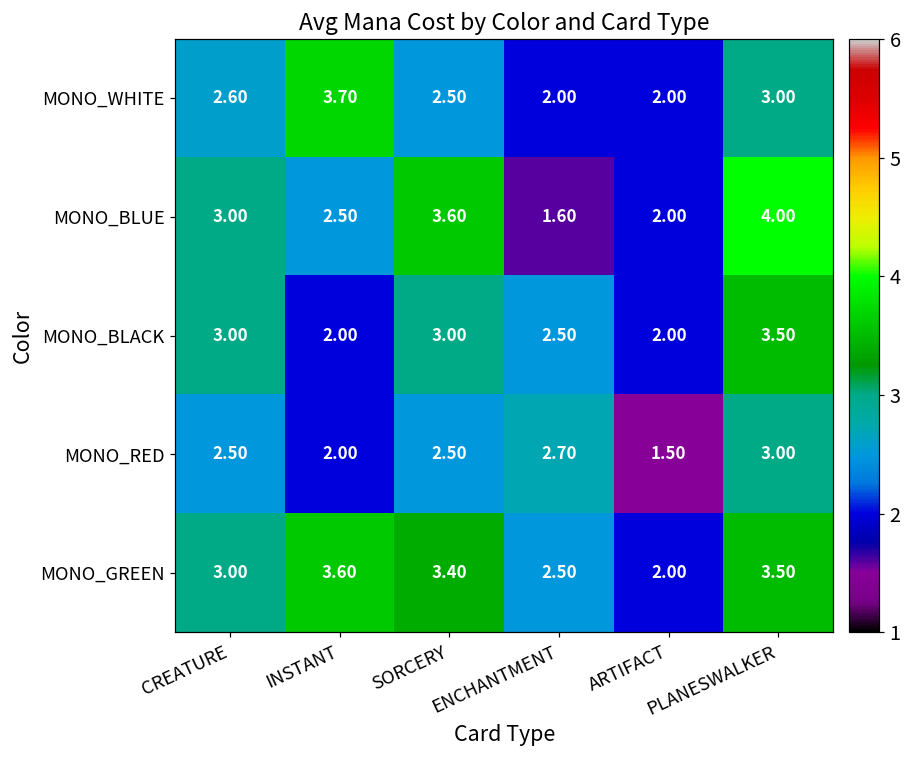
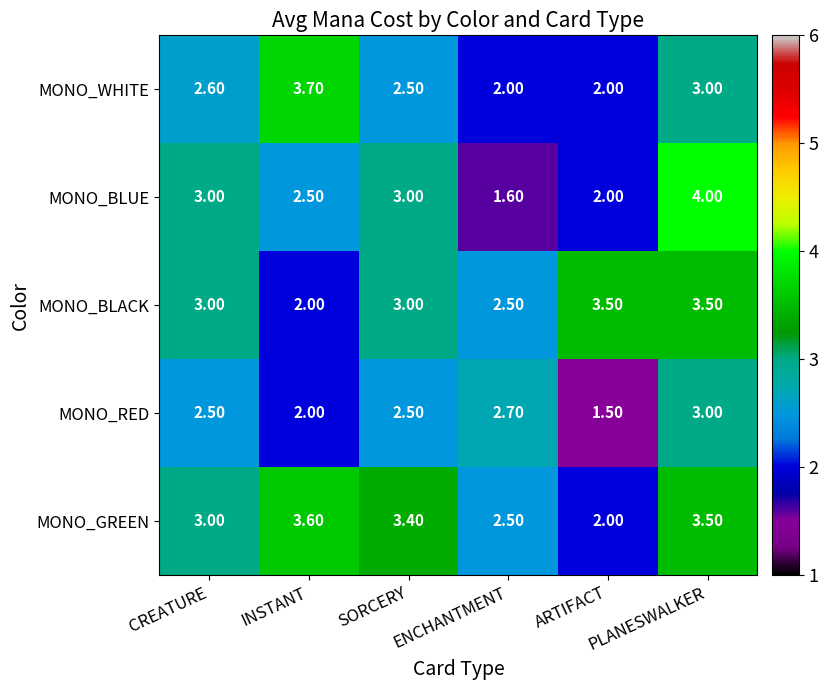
MONO_BLUE, SORCERY: 3.60 -> 3.00
MONO_BLACK, ARTIFACT: 2.00 -> 3.50
